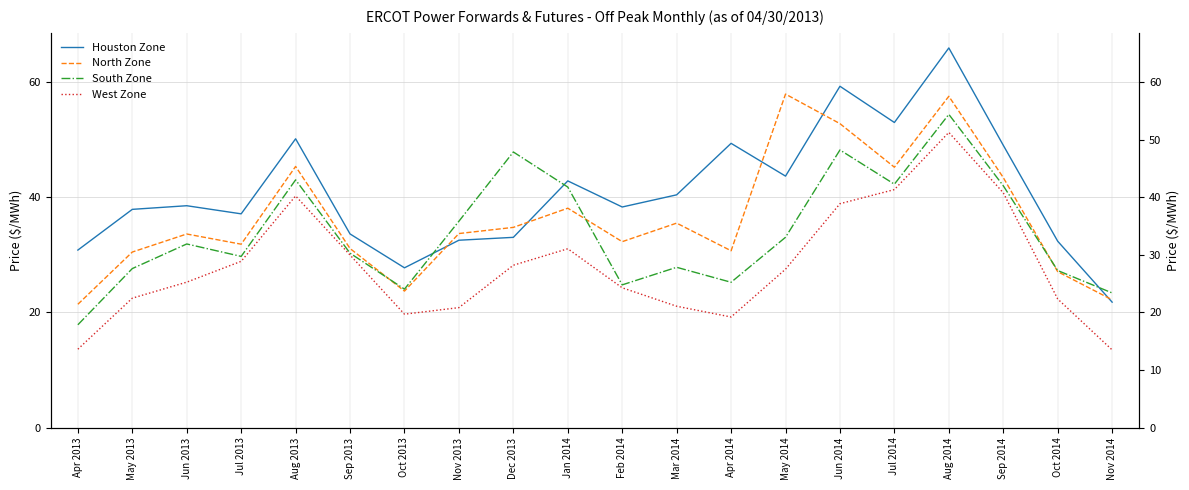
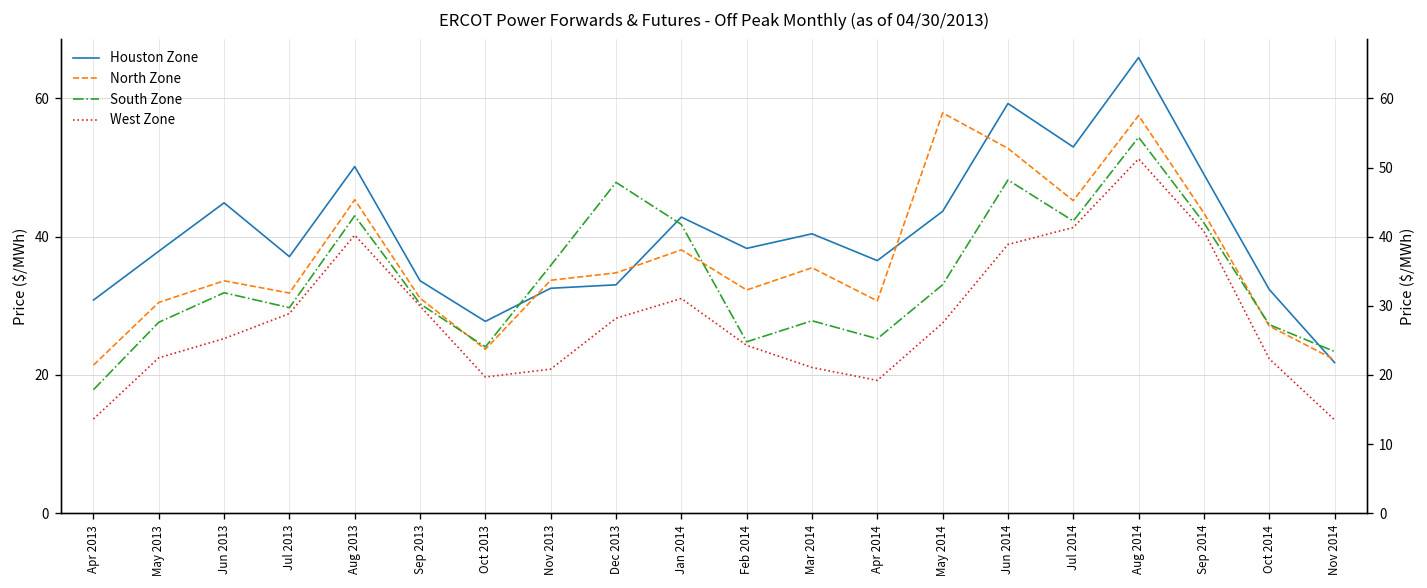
Houston Zone, Jun 2013: 39 -> 45
Houston Zone, Apr 2014: 49 -> 37
